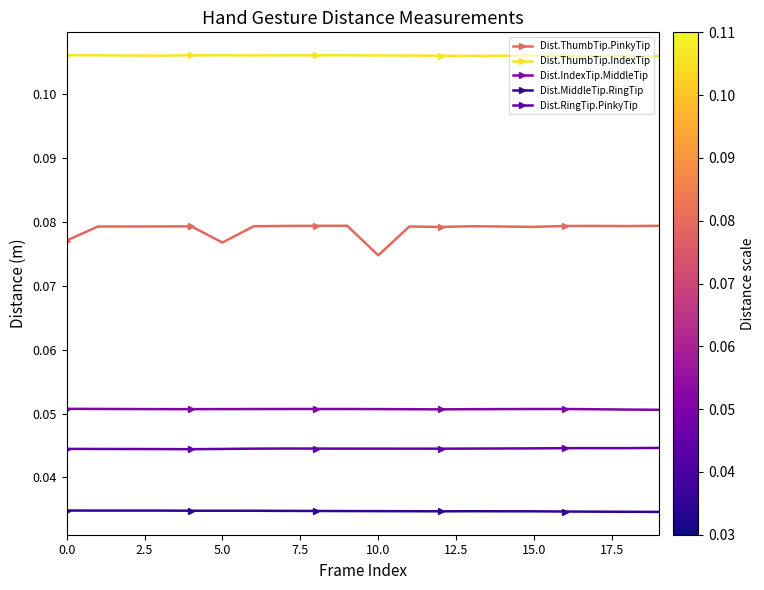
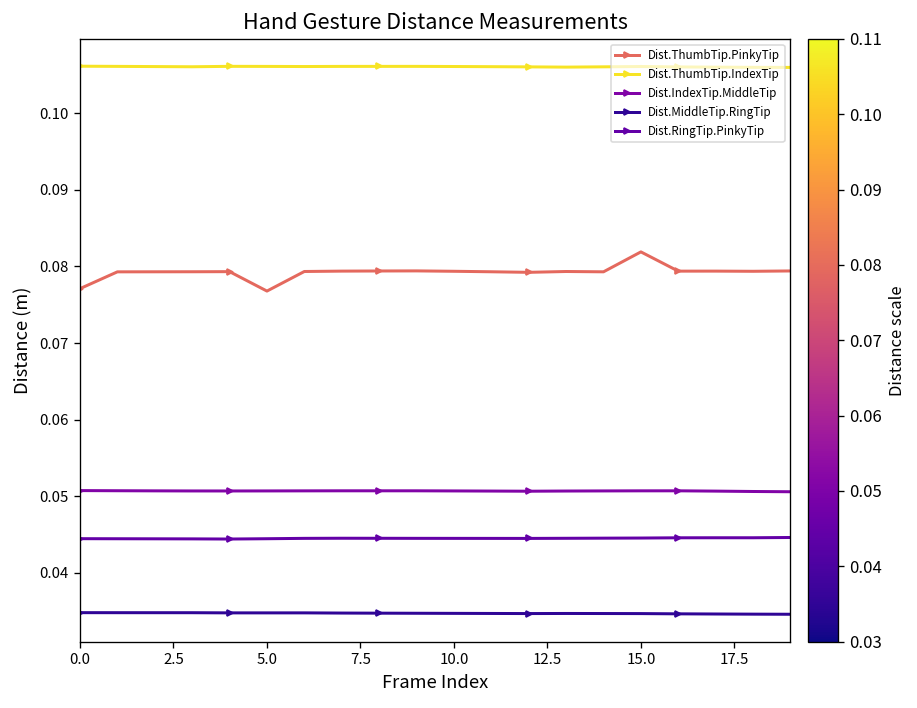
Dist.ThumbTip.PinkyTip, 10.0: 0.075 -> 0.079
Dist.ThumbTip.PinkyTip, 15.0: 0.079 -> 0.082
